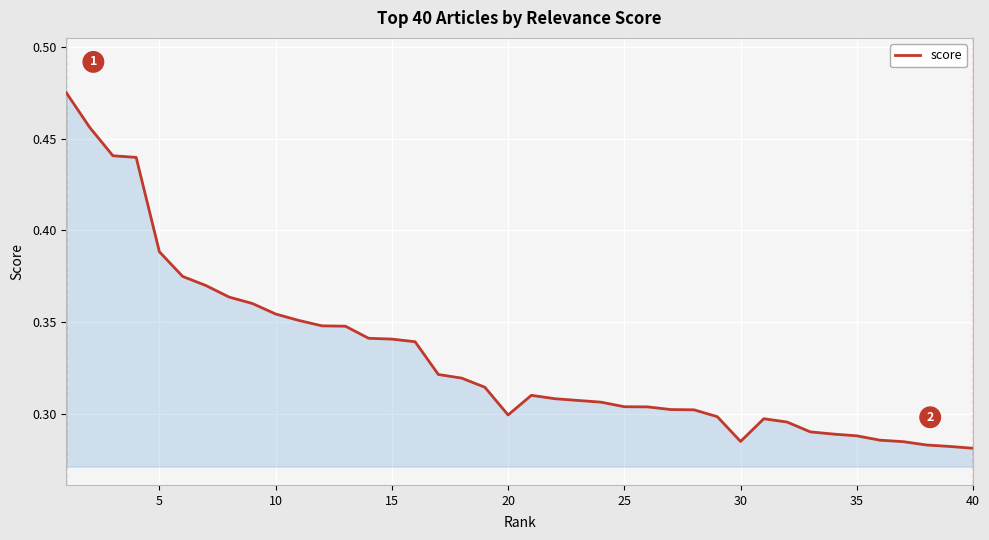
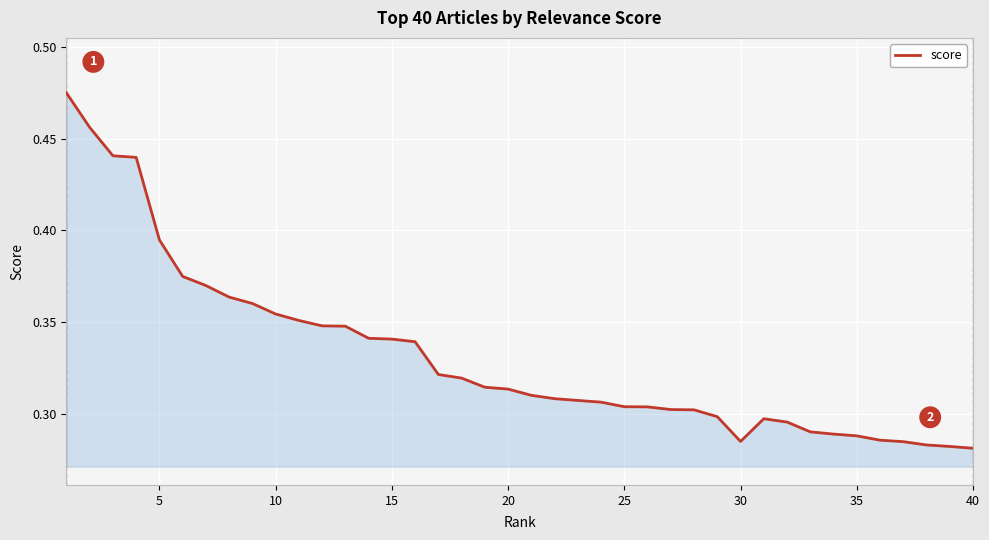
5: 0.388 -> 0.395
20: 0.299 -> 0.313
